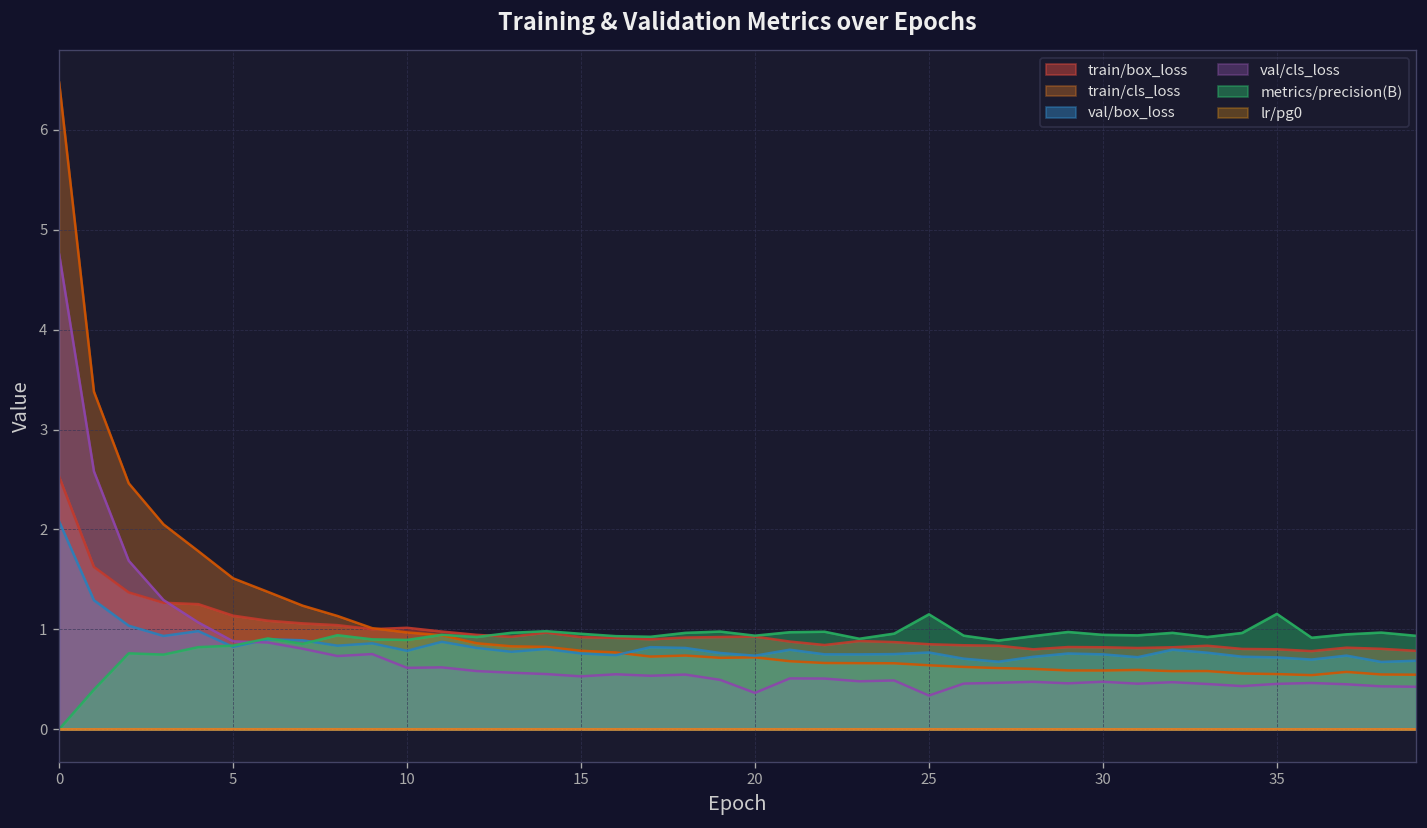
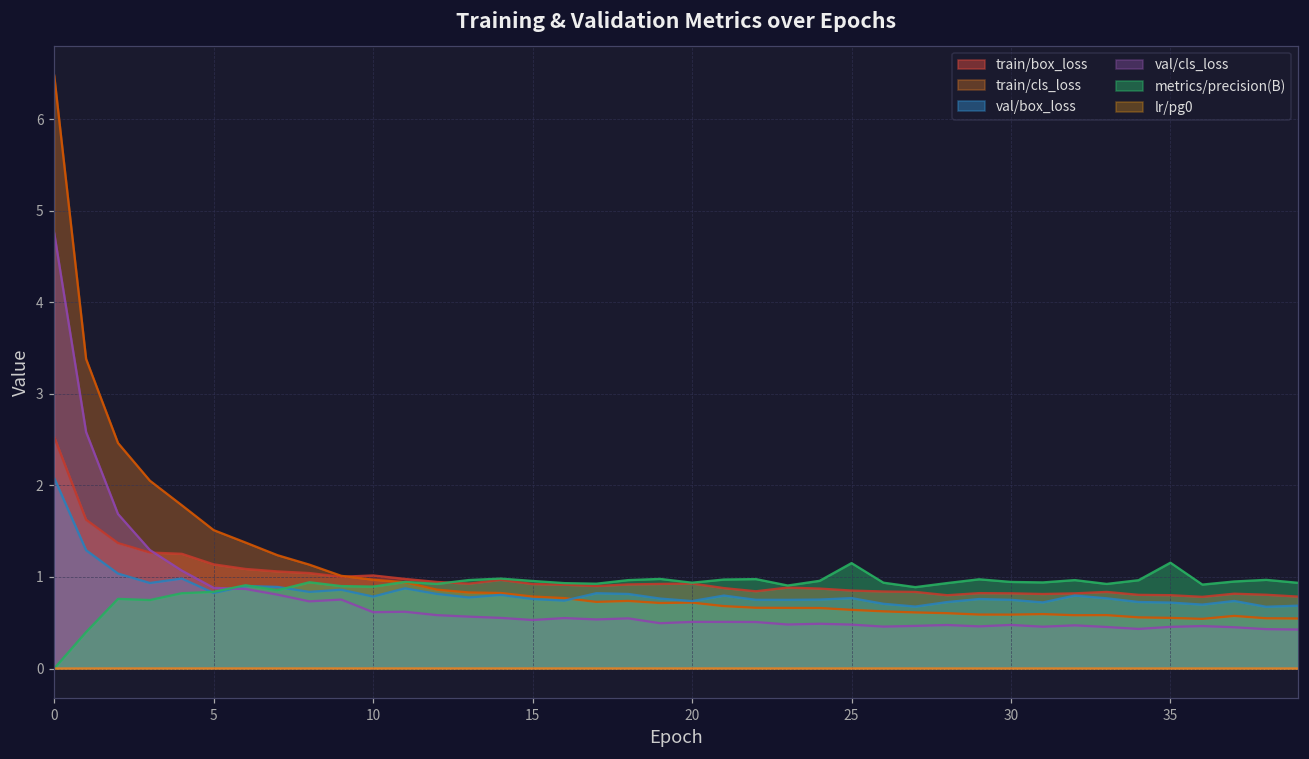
val/cls_loss, 20: 0.4 -> 0.5
val/cls_loss, 25: 0.3 -> 0.5
